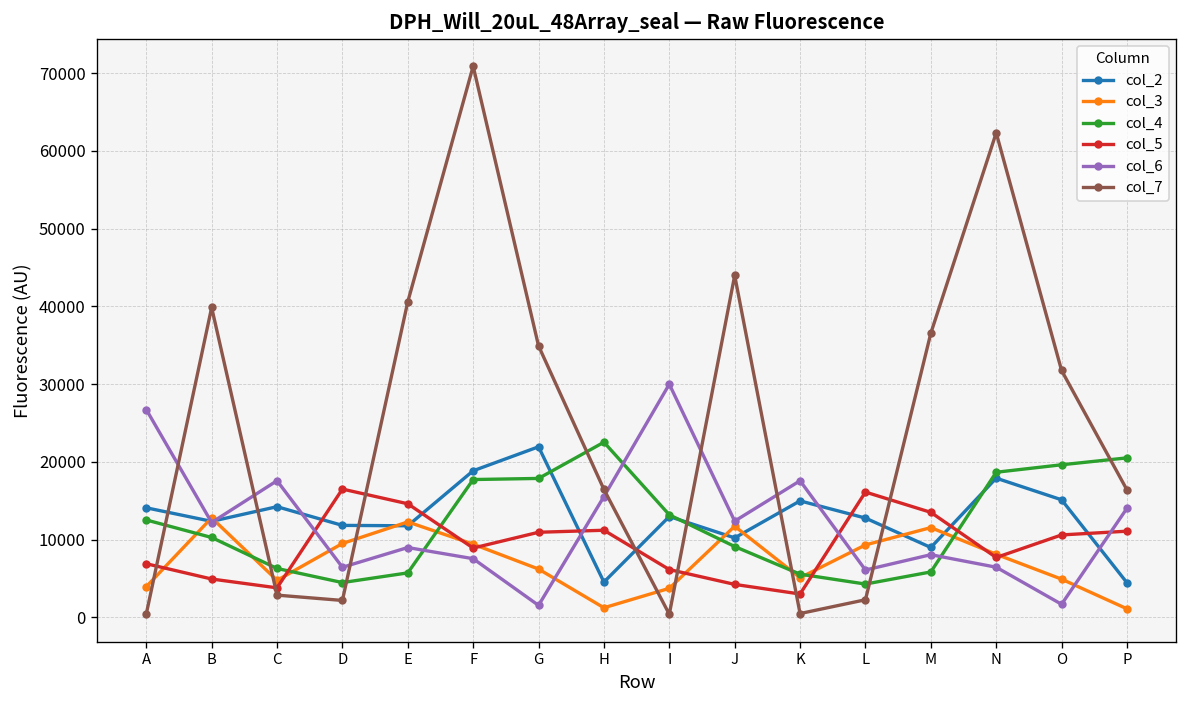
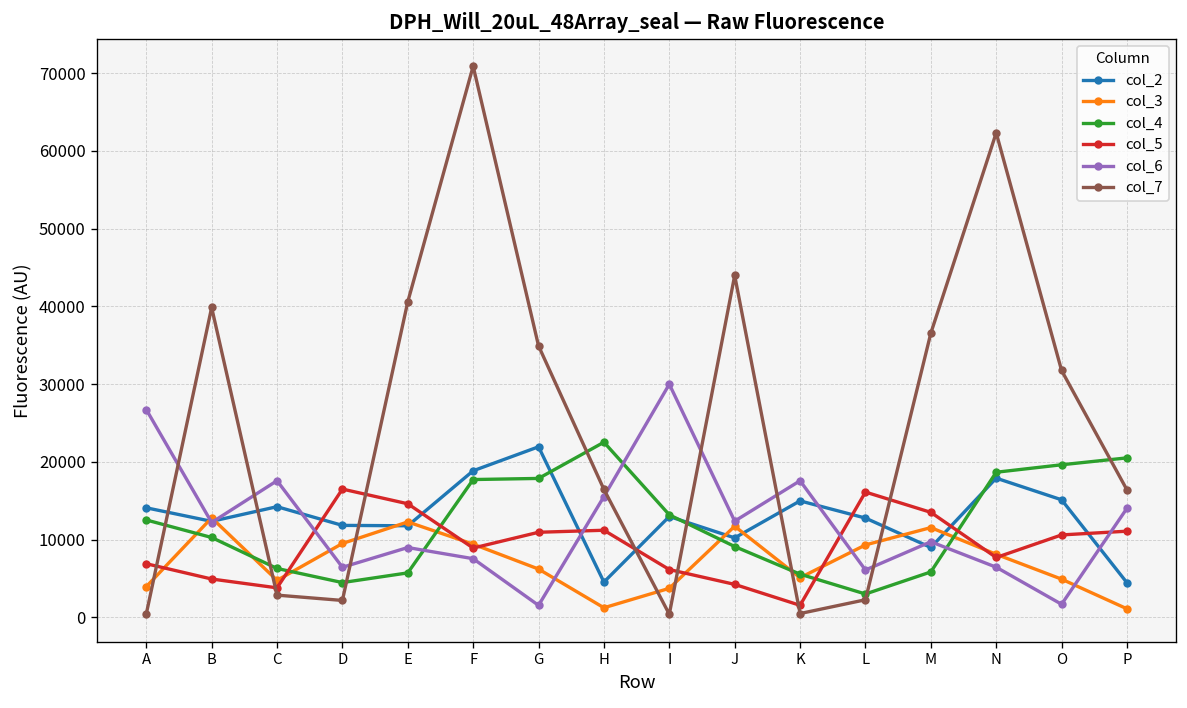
col_5, K: 3000 -> 2000
col_4, L: 4000 -> 3000
col_6, M: 8000 -> 10000
